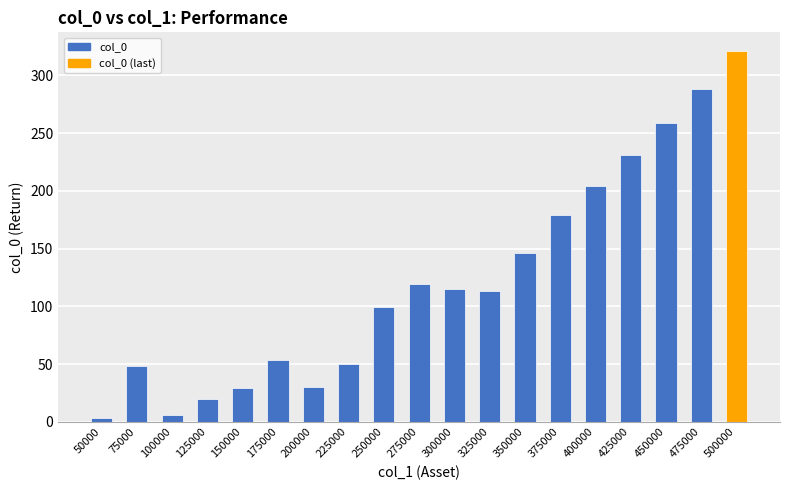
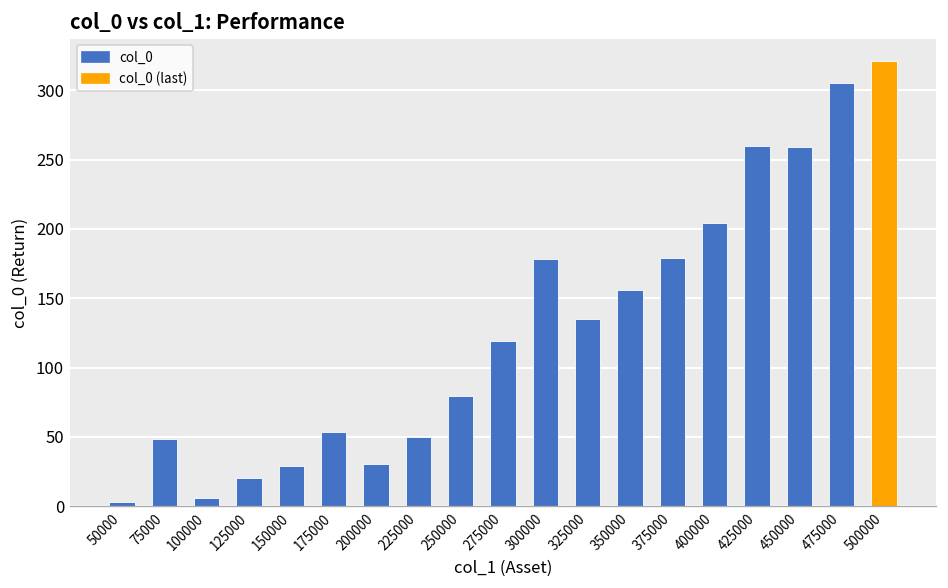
250000: 100 -> 80
300000: 115 -> 178
325000: 113 -> 135
350000: 146 -> 156
425000: 231 -> 260
475000: 288 -> 305
